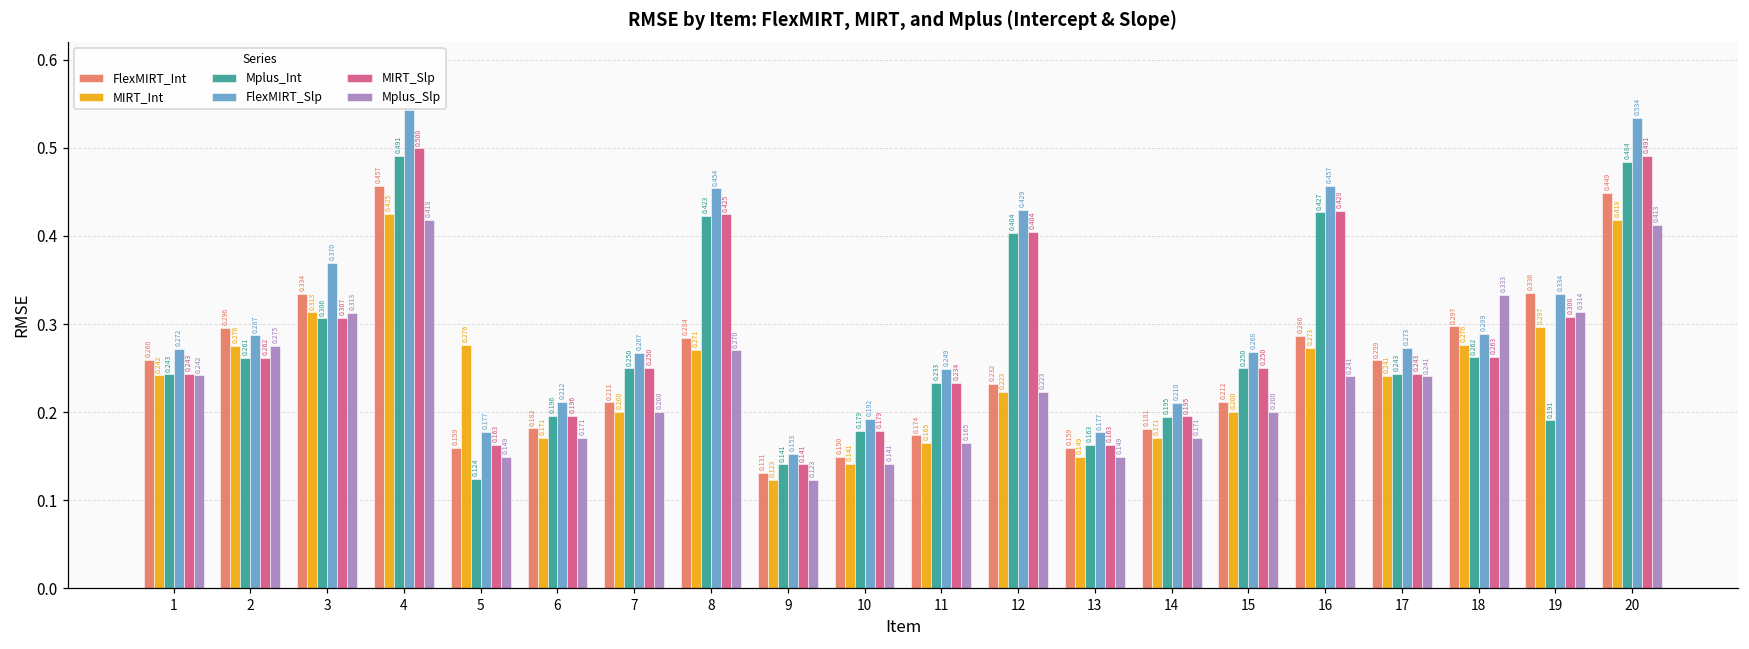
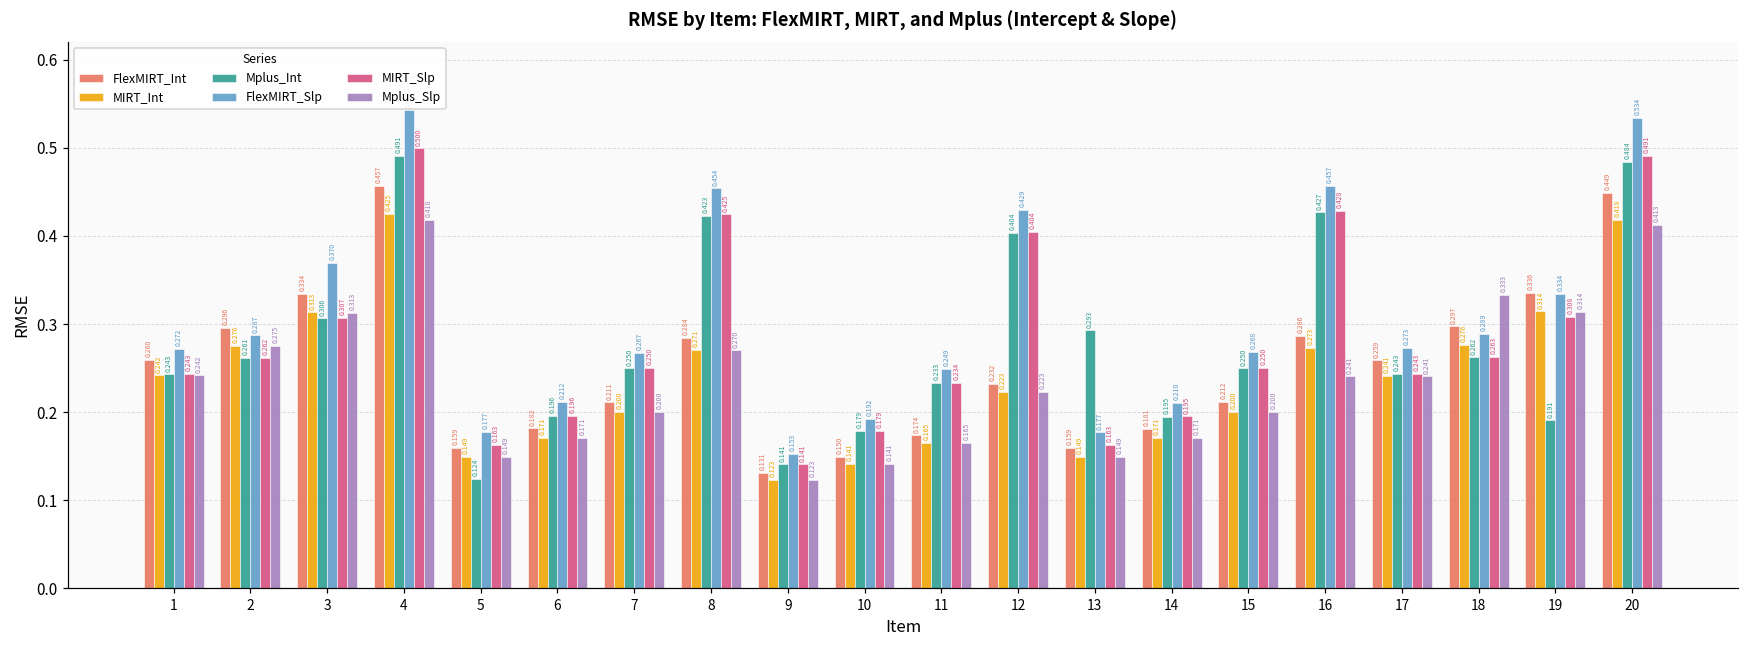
MIRT_Int, 5: 0.276 -> 0.149
Mplus_Int, 13: 0.163 -> 0.293
MIRT_Int, 19: 0.297 -> 0.314
